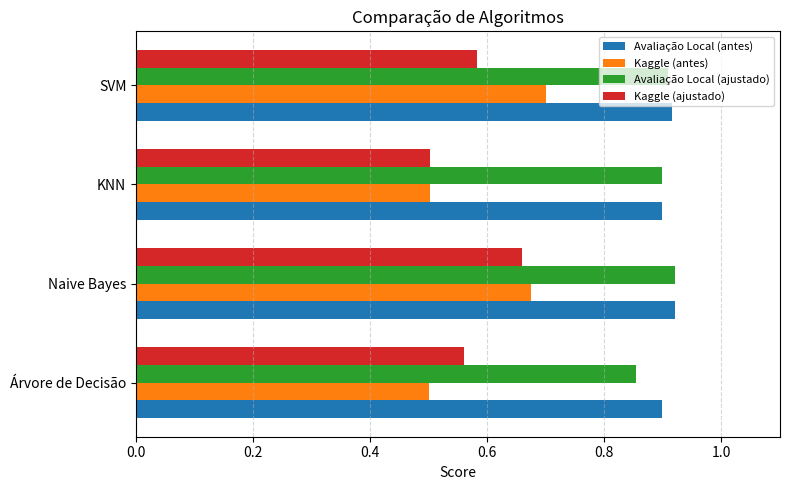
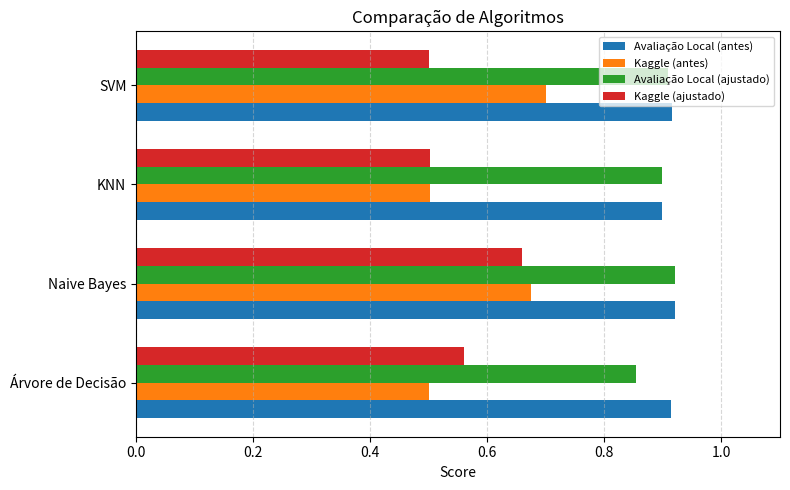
Kaggle (ajustado), SVM: 0.58 -> 0.50
Avaliação Local (antes), Árvore de Decisão: 0.90 -> 0.91
